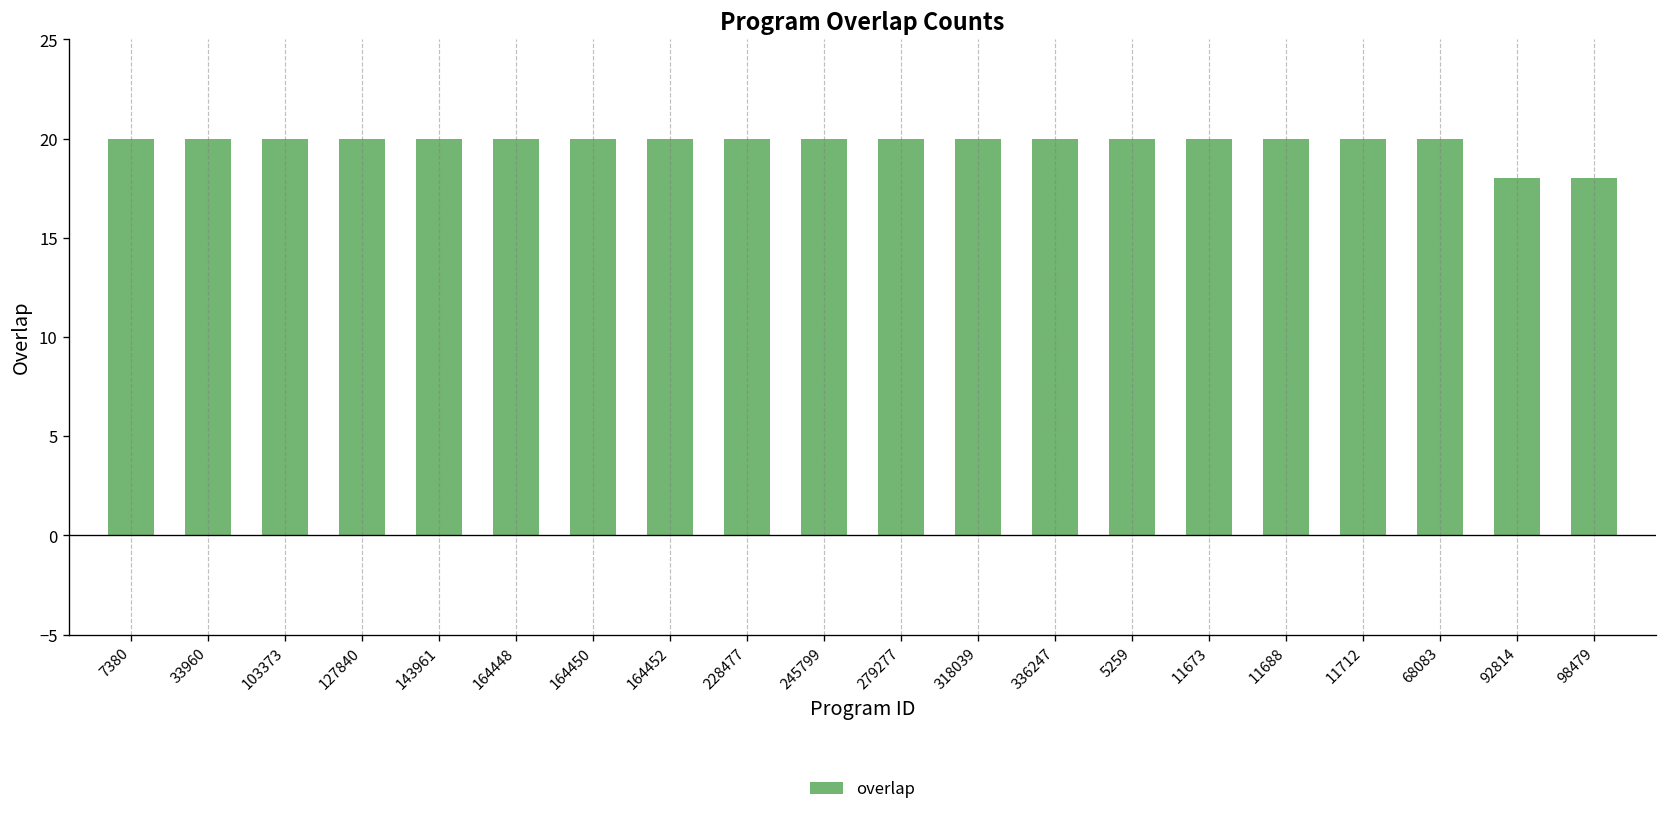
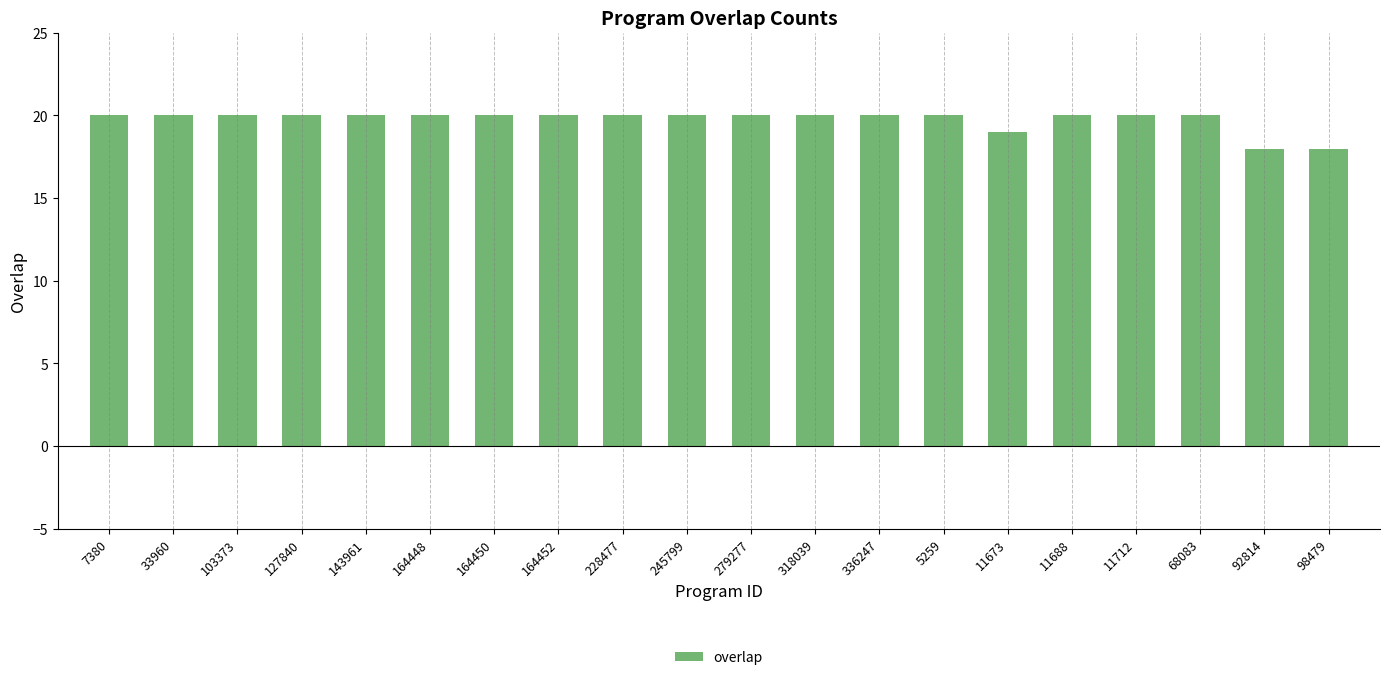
11673: 20 -> 19
